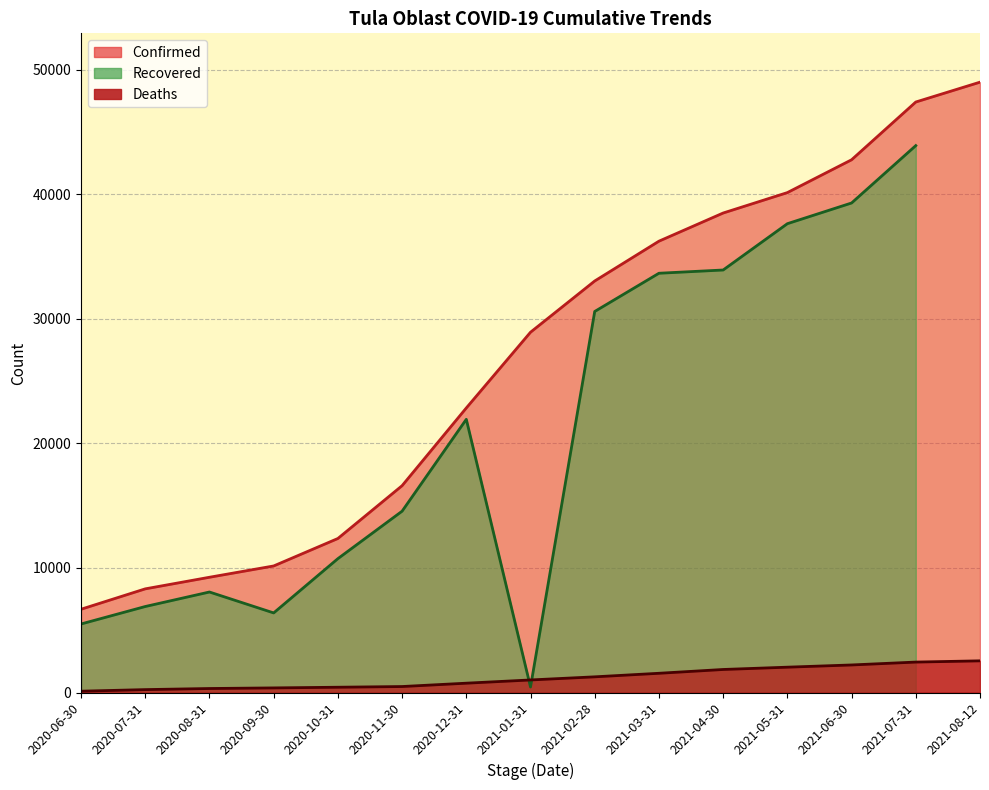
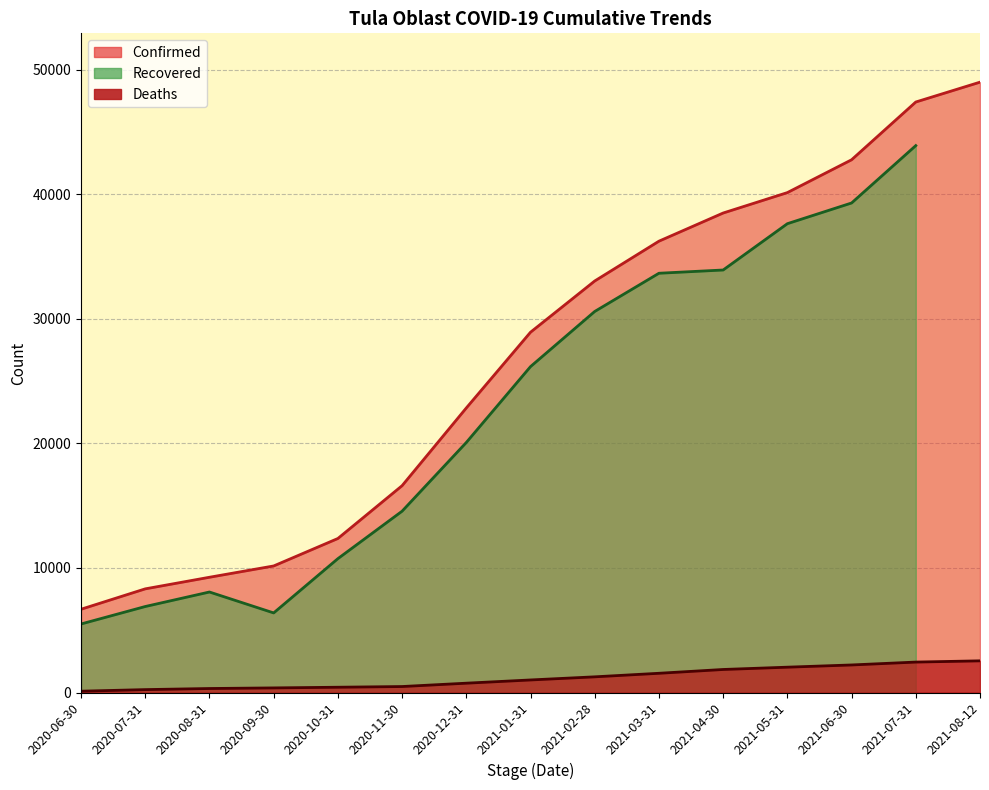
Recovered, 2020-12-31: 21900 -> 20100
Recovered, 2021-01-31: 400 -> 26200
